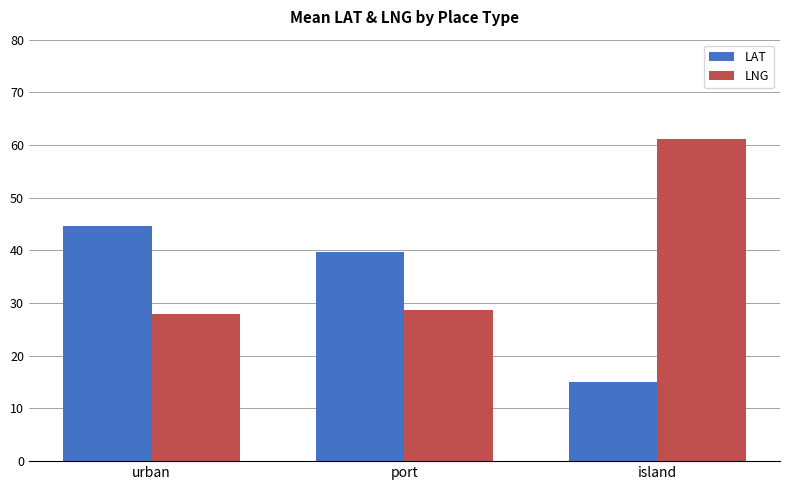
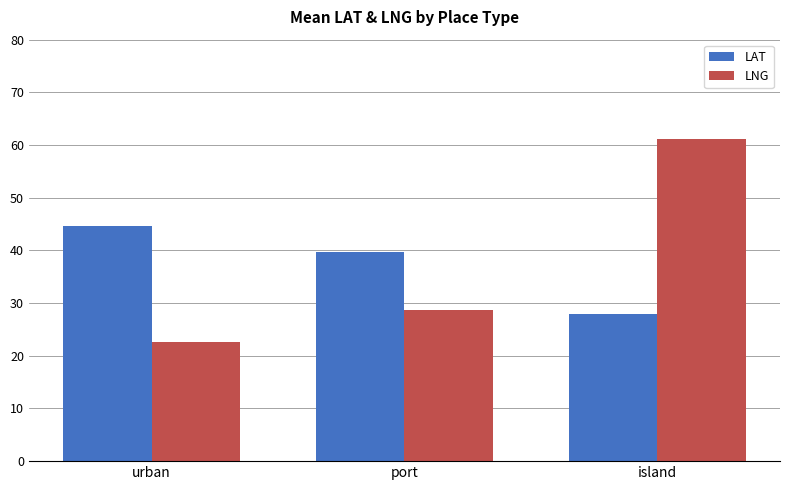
LNG, urban: 28 -> 23
LAT, island: 15 -> 28
